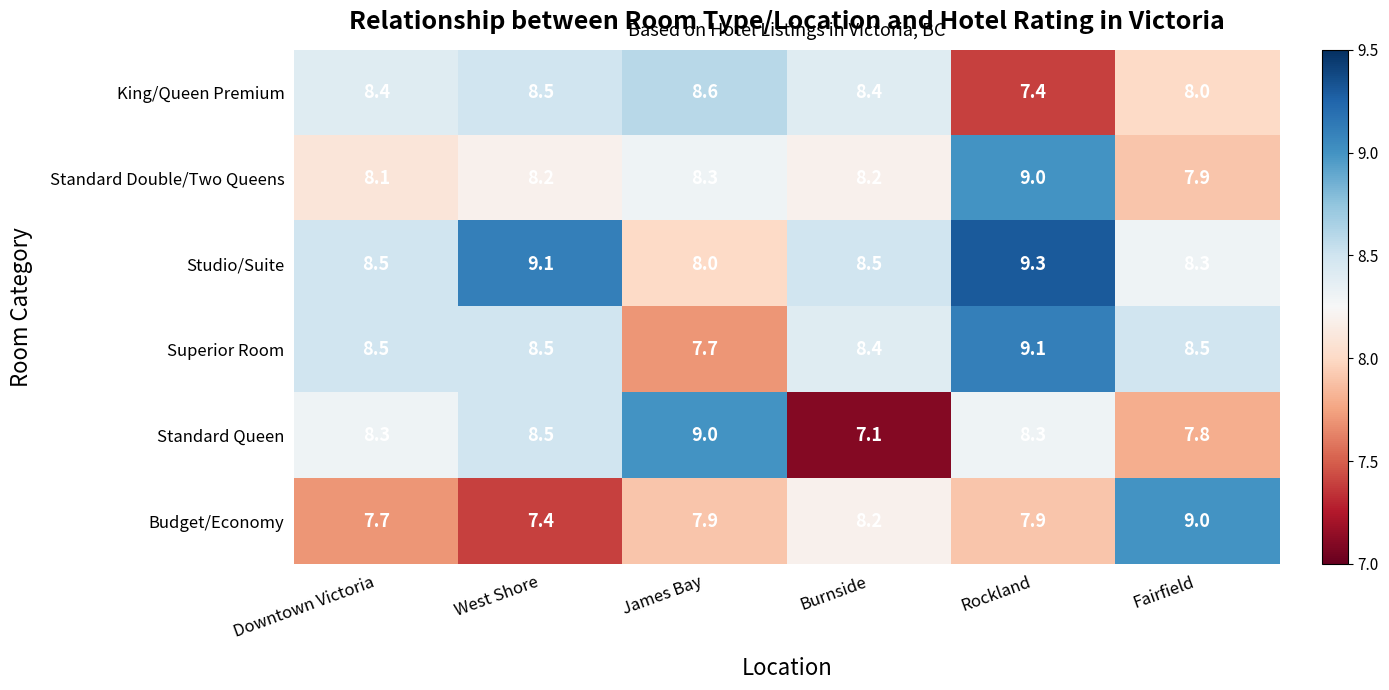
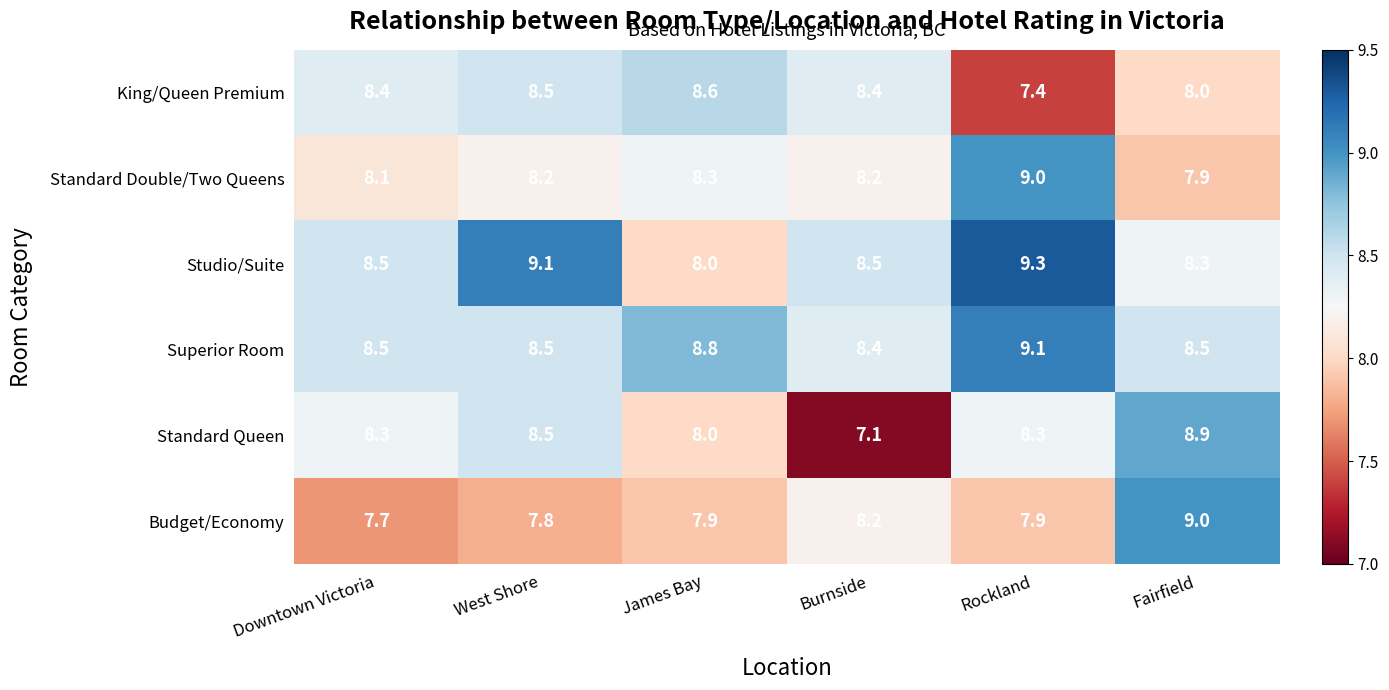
Superior Room, James Bay: 7.7 -> 8.8
Standard Queen, James Bay: 9.0 -> 8.0
Standard Queen, Fairfield: 7.8 -> 8.9
Budget/Economy, West Shore: 7.4 -> 7.8
